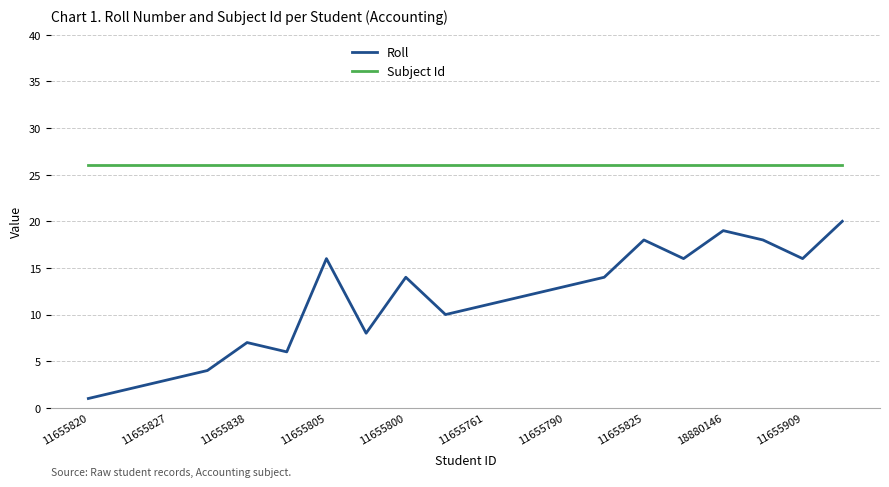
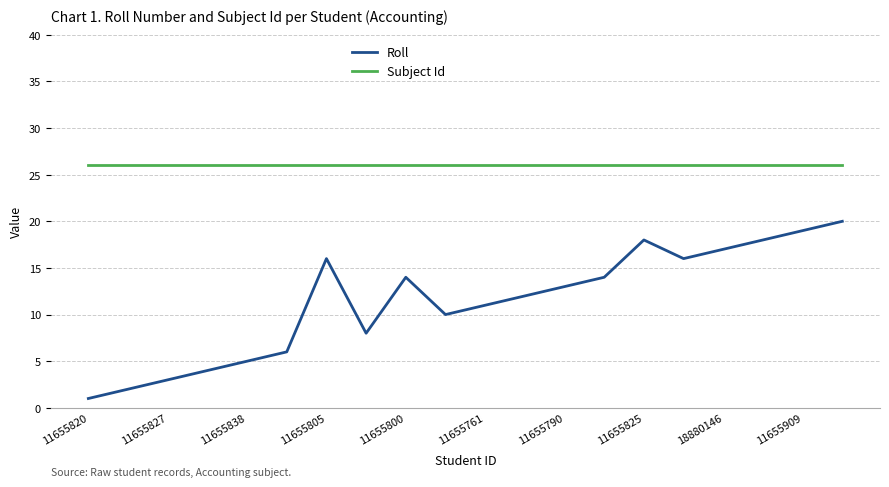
Roll, 11655838: 7 -> 5
Roll, 18880146: 19 -> 17
Roll, 11655909: 16 -> 19
